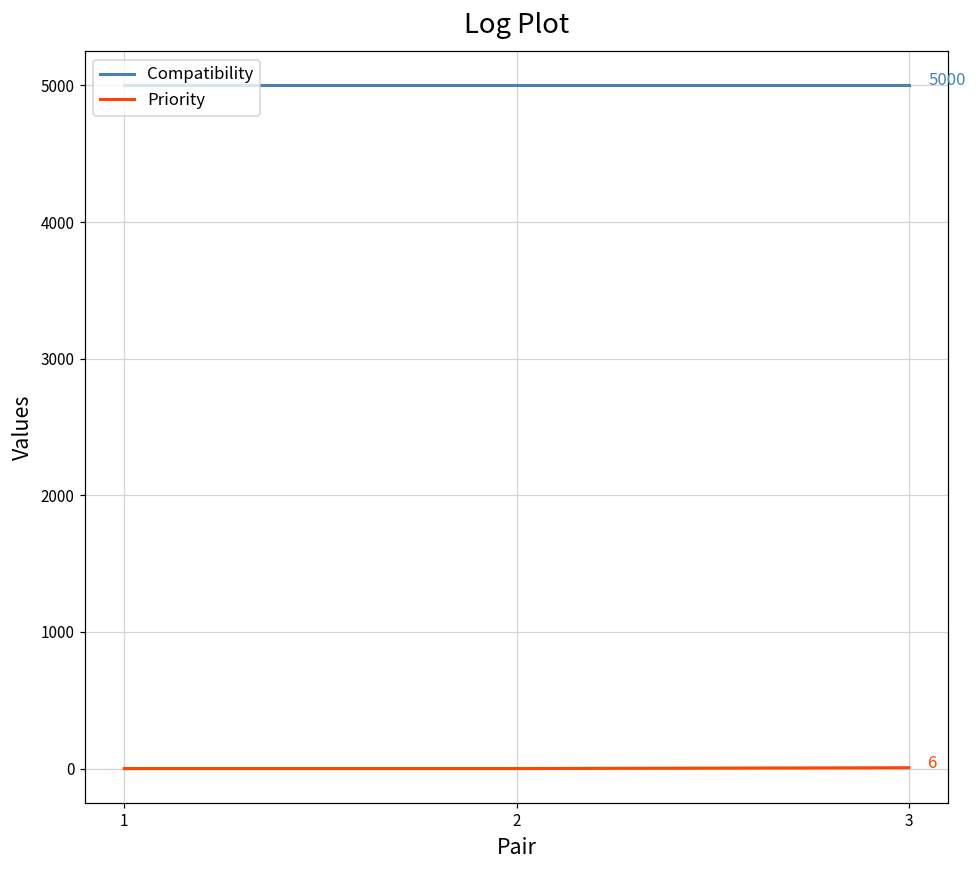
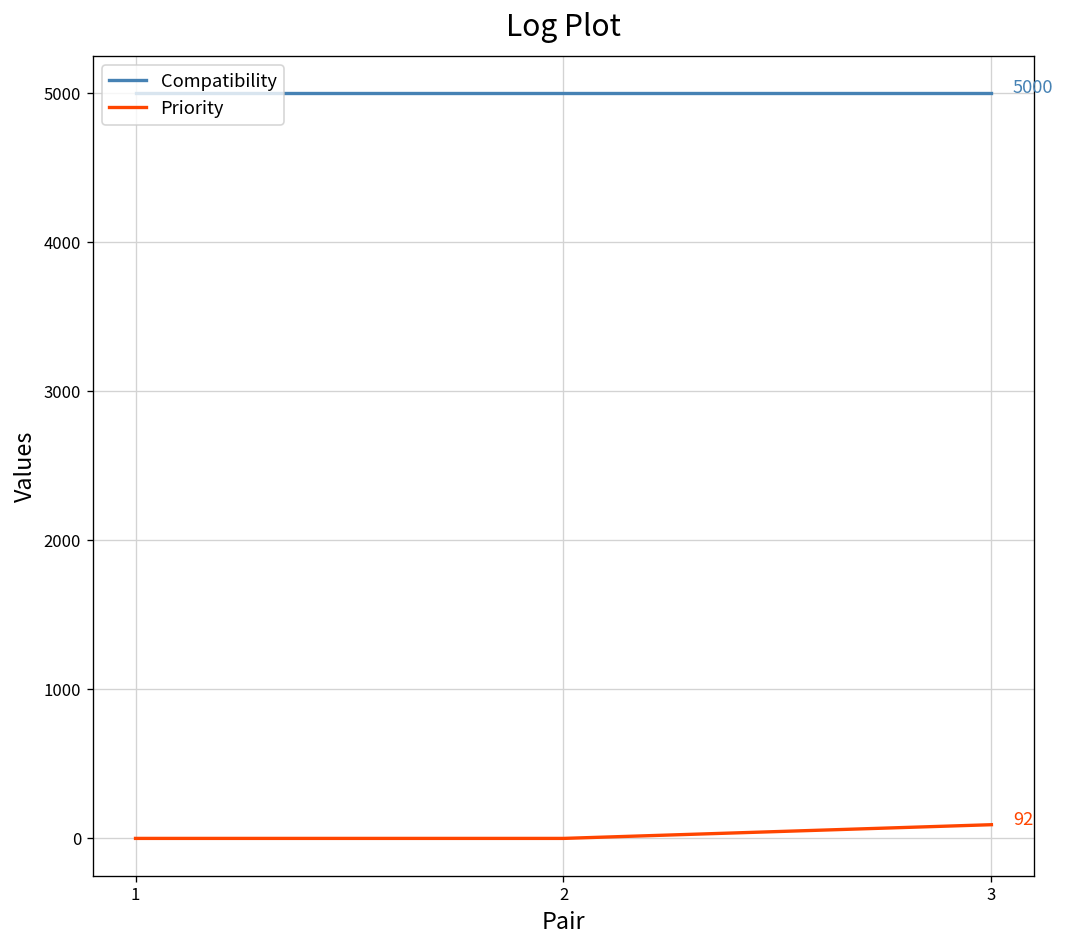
Priority, 3: 6 -> 92
